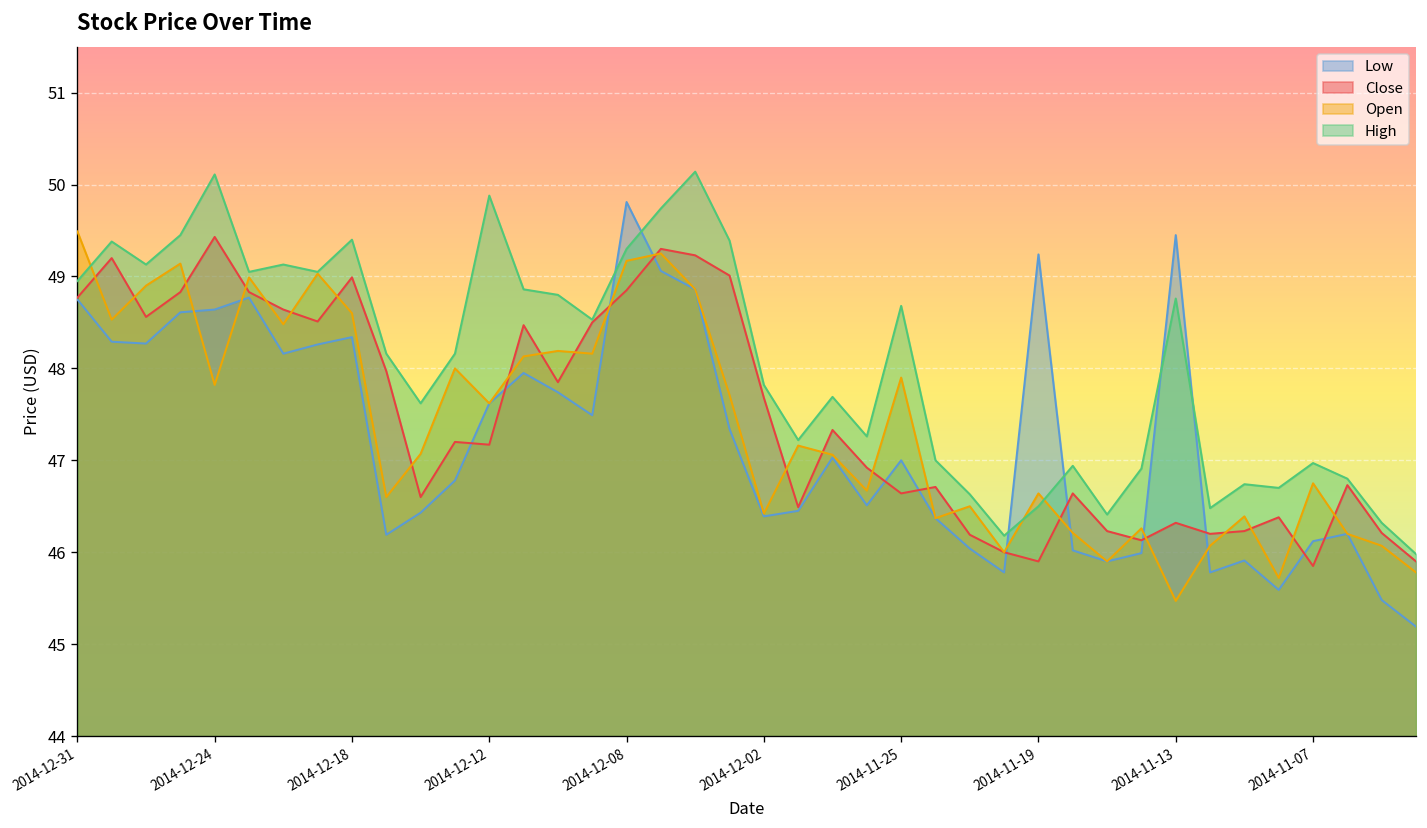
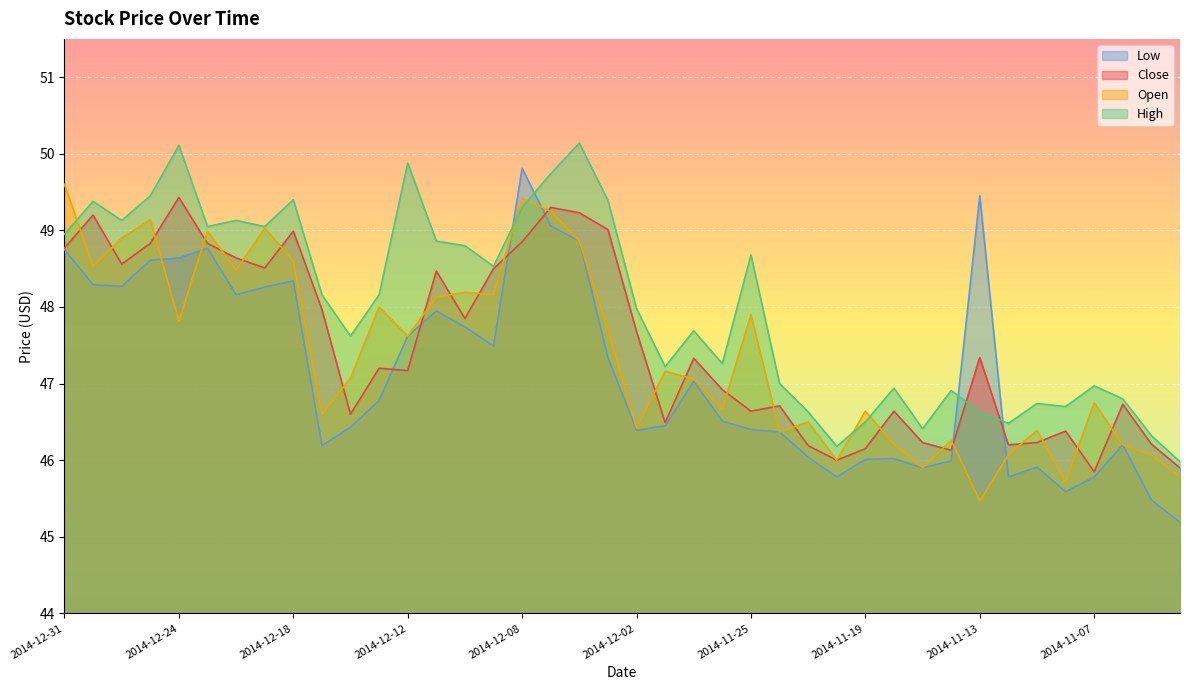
Open, 2014-12-31: 49.5 -> 49.6
Open, 2014-12-08: 49.2 -> 49.4
High, 2014-12-02: 47.8 -> 48.0
Low, 2014-11-25: 47.0 -> 46.4
Low, 2014-11-19: 49.2 -> 46.0
Close, 2014-11-19: 45.9 -> 46.2
Close, 2014-11-13: 46.3 -> 47.3
High, 2014-11-13: 48.8 -> 46.6
Low, 2014-11-07: 46.1 -> 45.8
